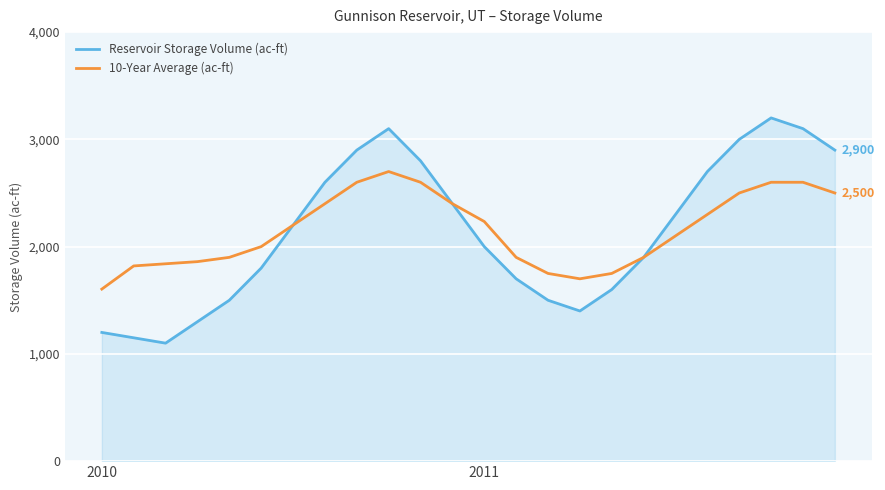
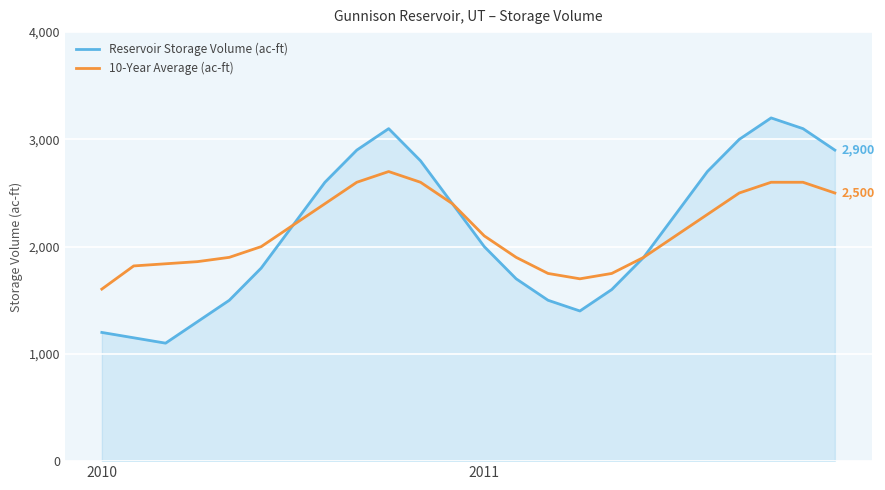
10-Year Average (ac-ft), 2011: 2,230 -> 2,100
